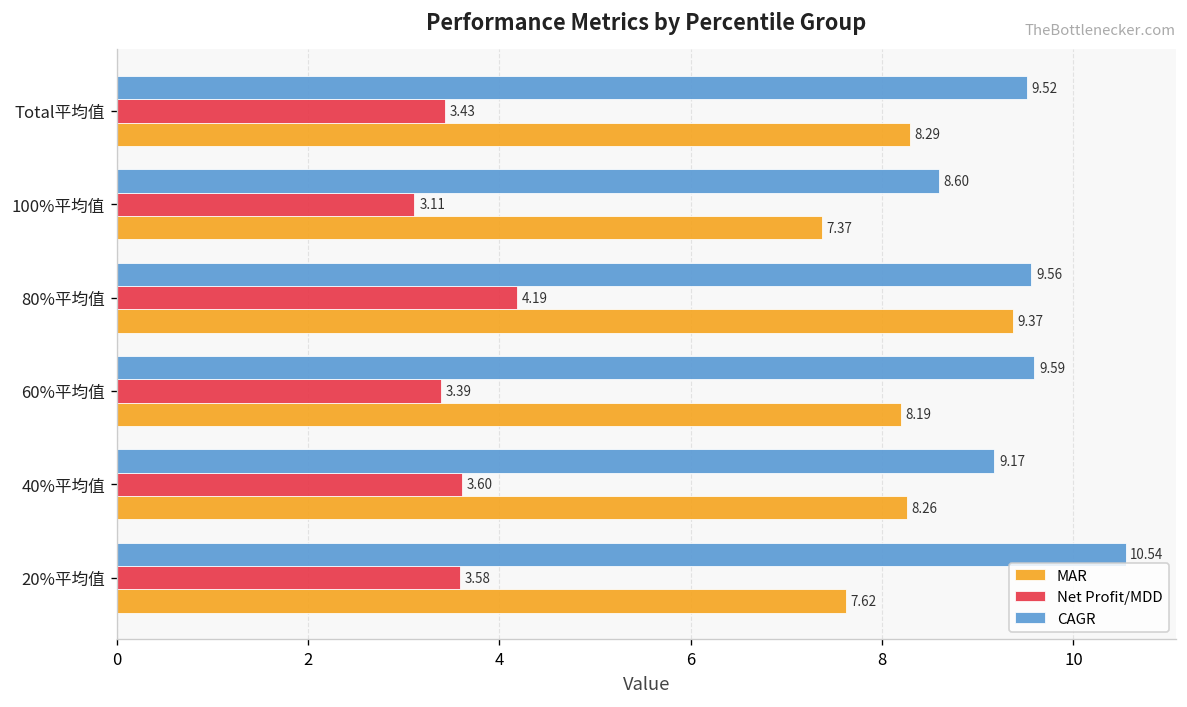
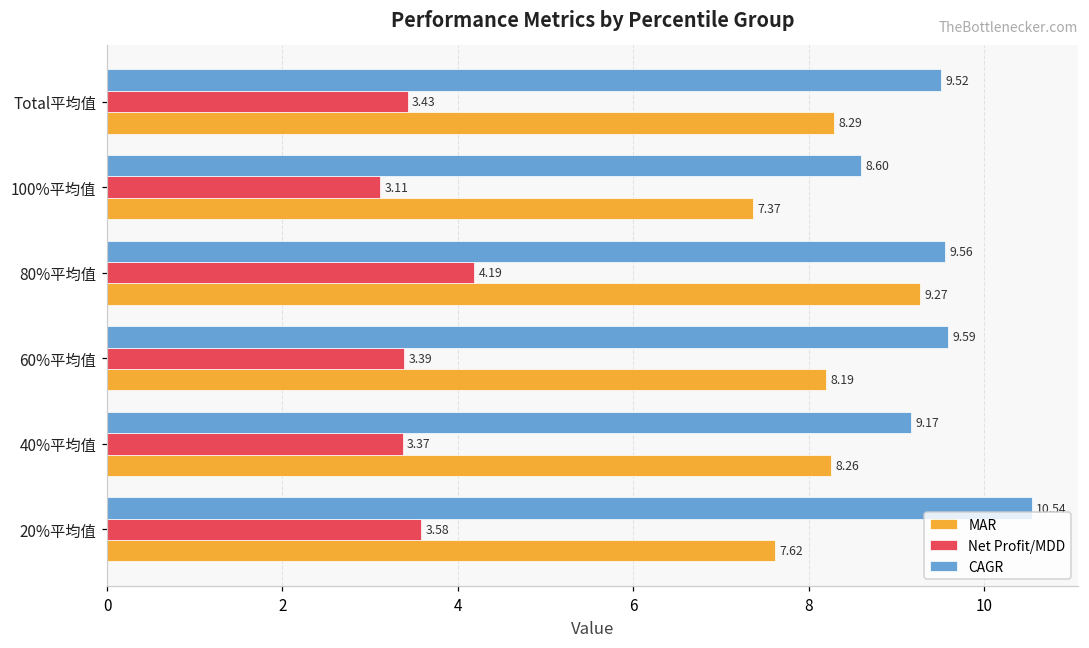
MAR, 80%平均值: 9.37 -> 9.27
Net Profit/MDD, 40%平均值: 3.60 -> 3.37
